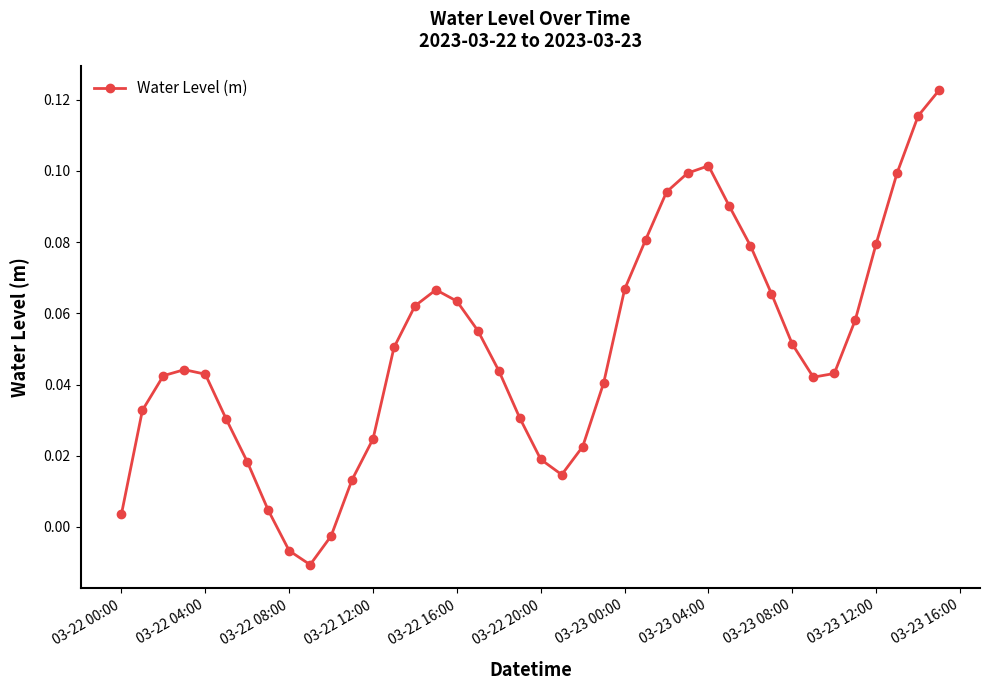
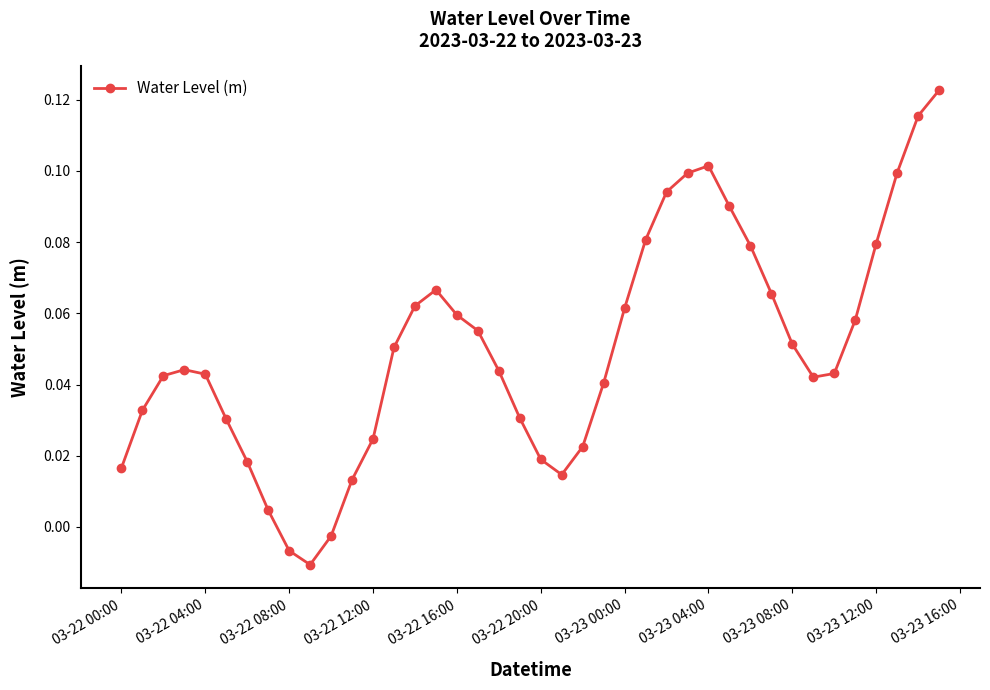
03-22 00:00: 0.004 -> 0.017
03-22 16:00: 0.063 -> 0.060
03-23 00:00: 0.067 -> 0.061
